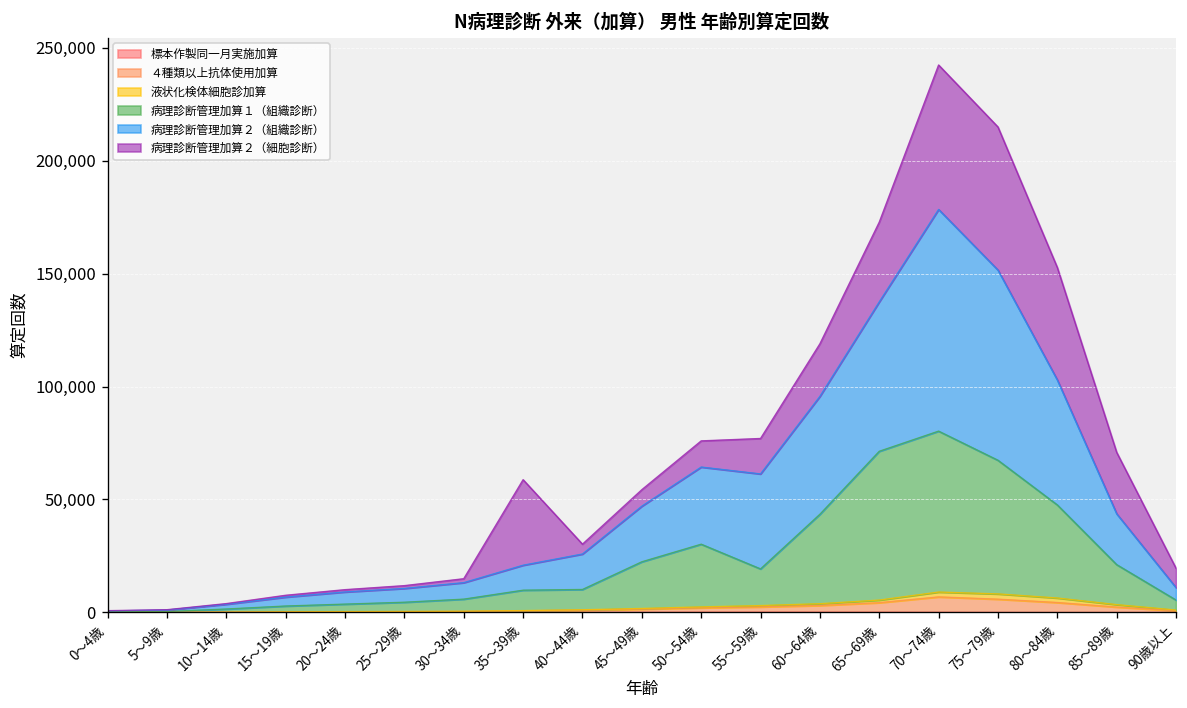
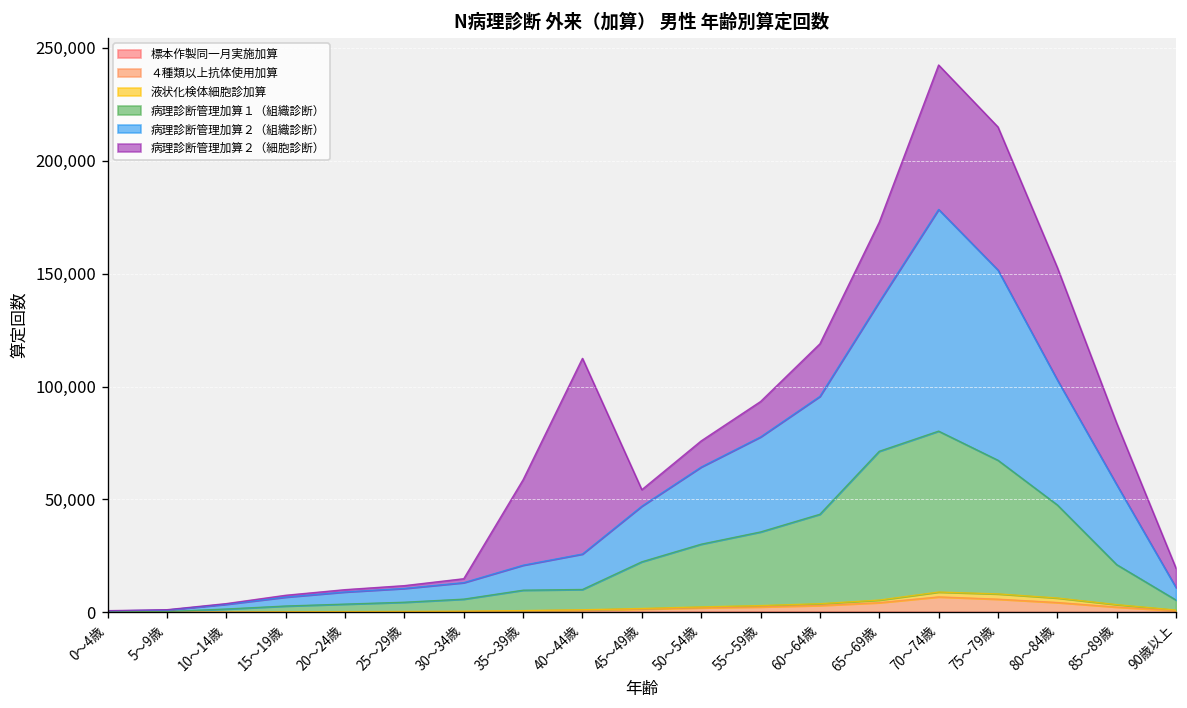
病理診断管理加算２（細胞診断）, 40～44歳: 4,000 -> 87,000
病理診断管理加算１（組織診断）, 55～59歳: 16,000 -> 33,000
病理診断管理加算２（組織診断）, 85～89歳: 23,000 -> 35,000
